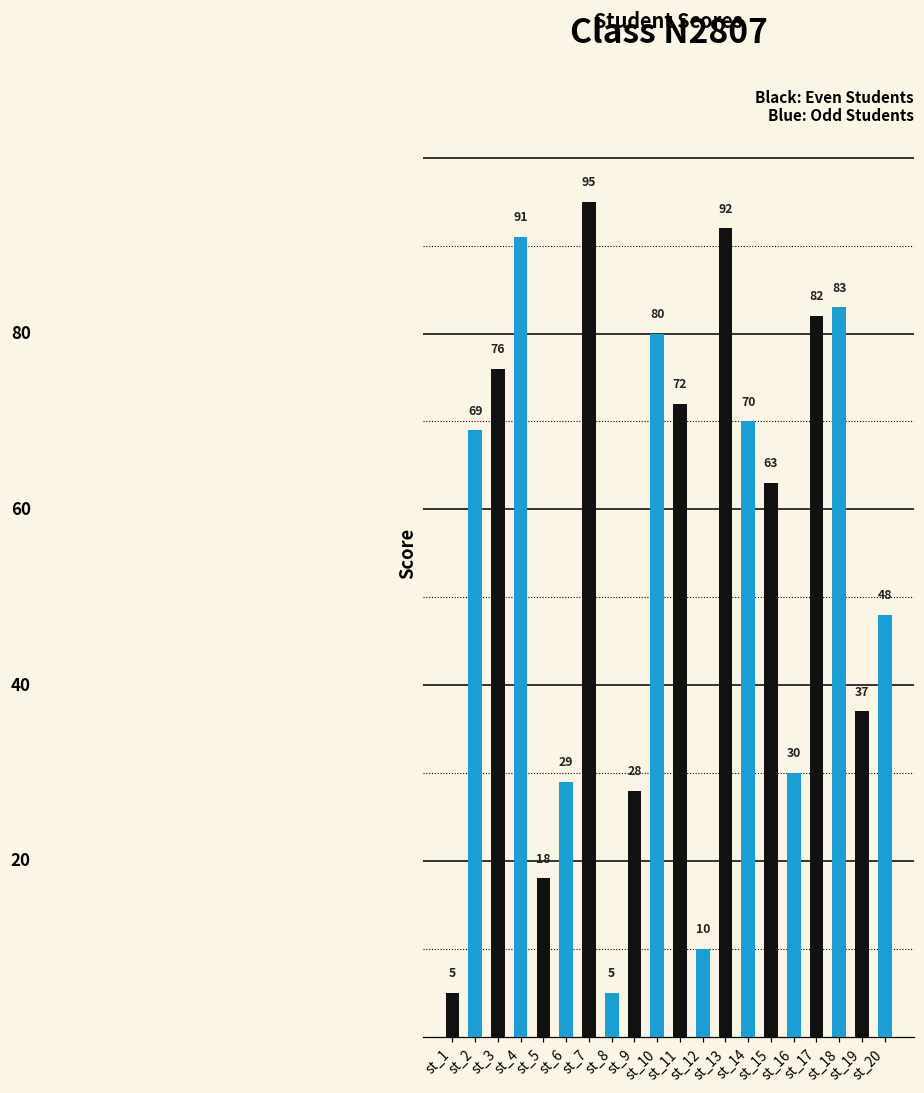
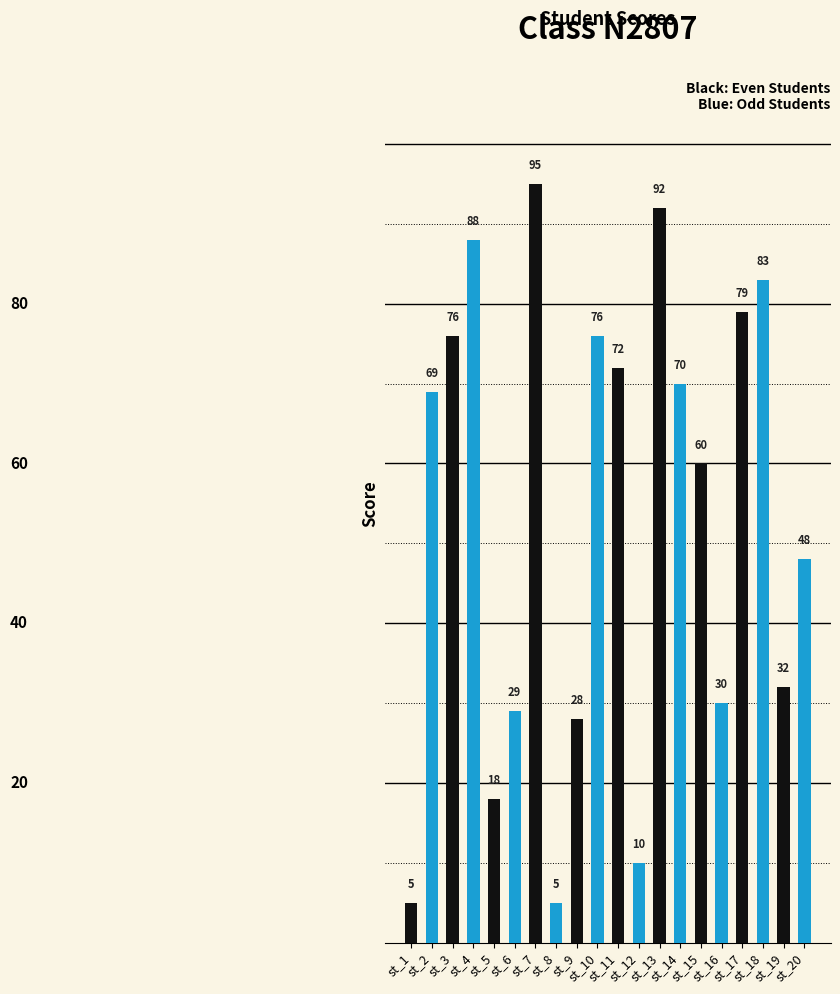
st_4: 91 -> 88
st_10: 80 -> 76
st_15: 63 -> 60
st_17: 82 -> 79
st_19: 37 -> 32
